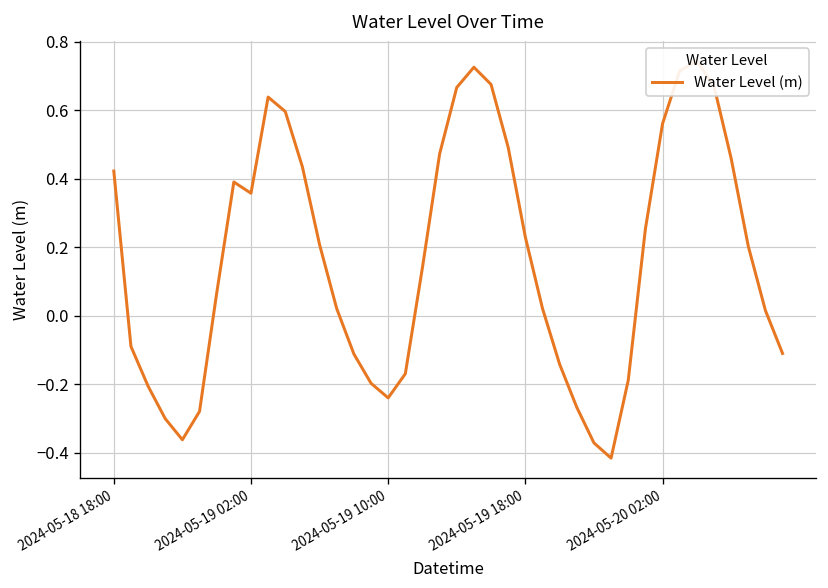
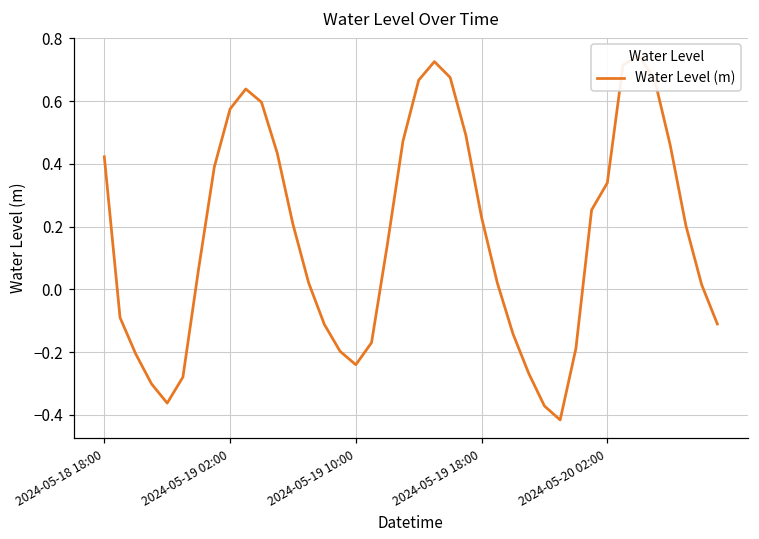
2024-05-19 02:00: 0.36 -> 0.57
2024-05-20 02:00: 0.56 -> 0.34
